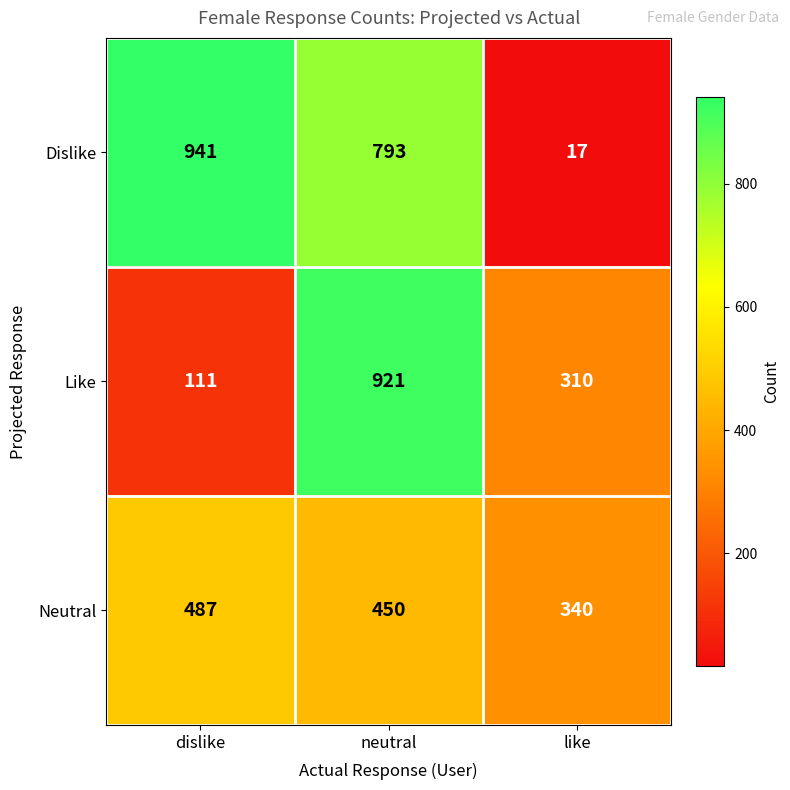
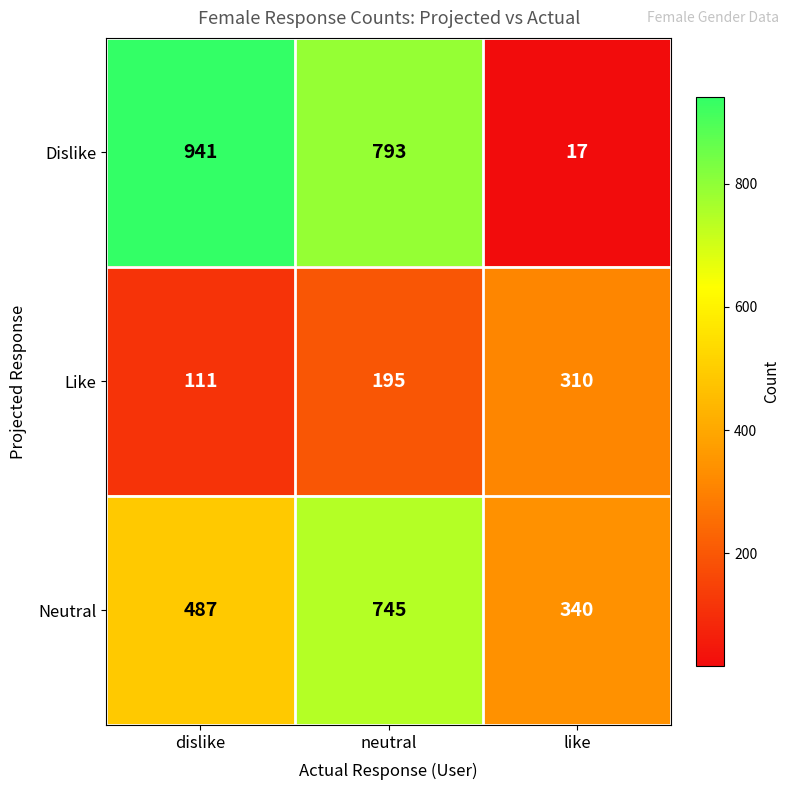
Like, neutral: 921 -> 195
Neutral, neutral: 450 -> 745
